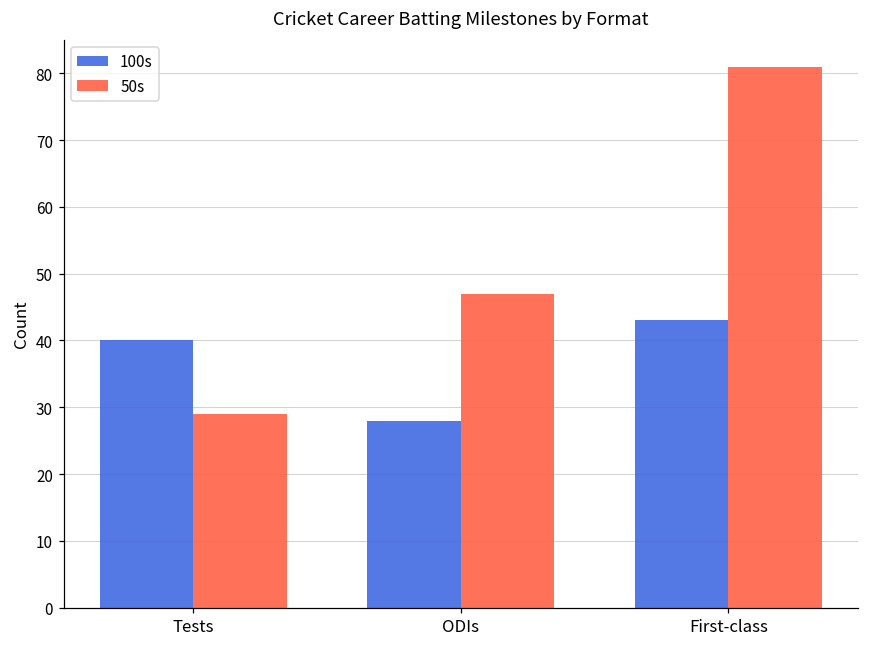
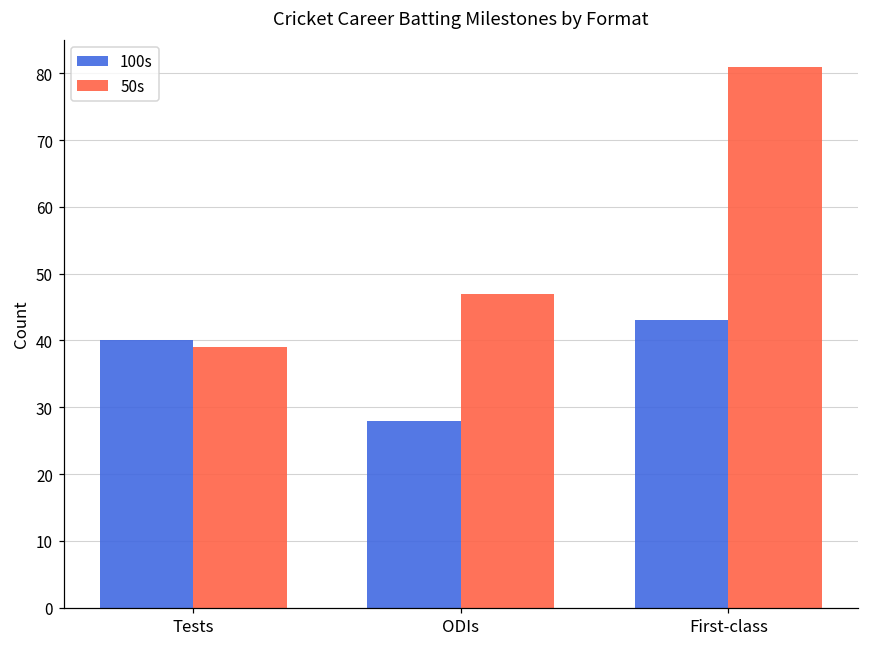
50s, Tests: 29 -> 39
